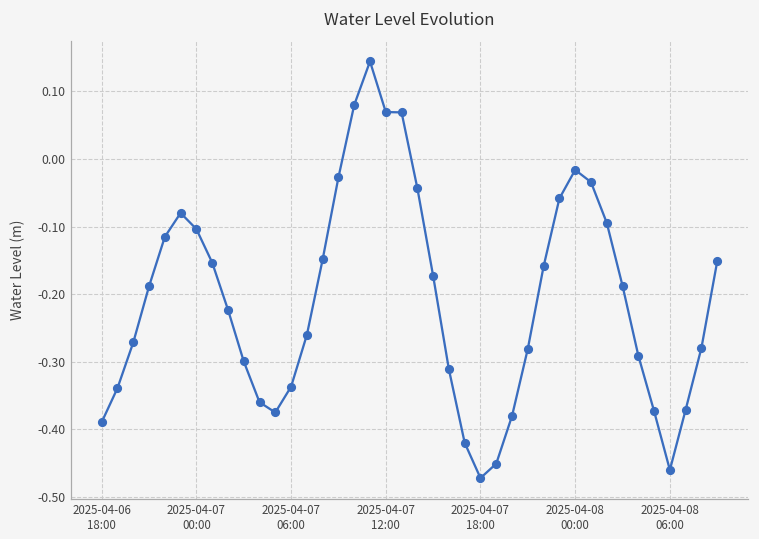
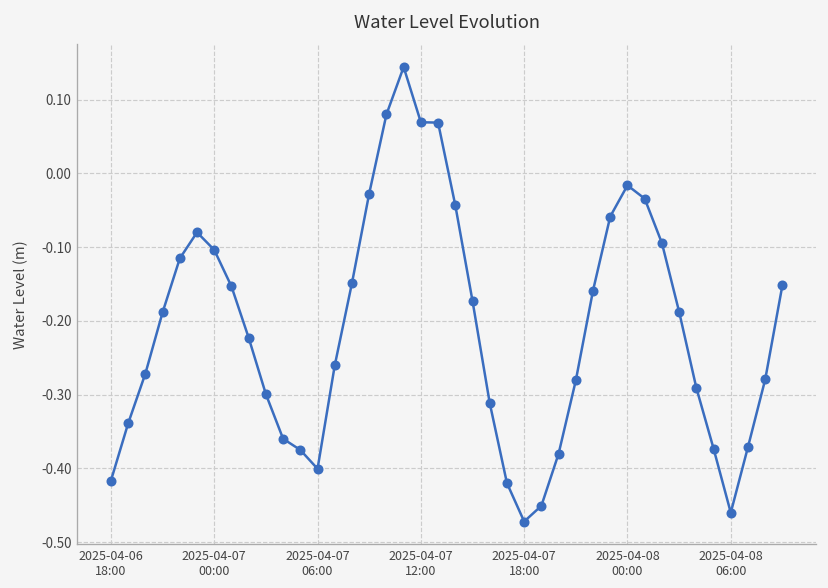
2025-04-06 18:00: -0.39 -> -0.42
2025-04-07 06:00: -0.34 -> -0.40
